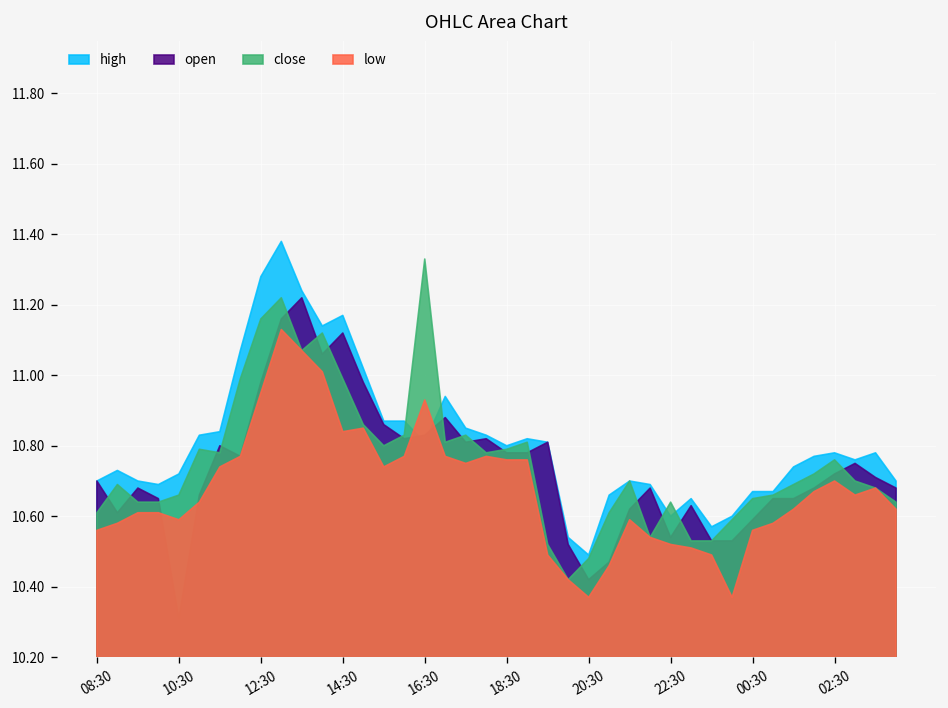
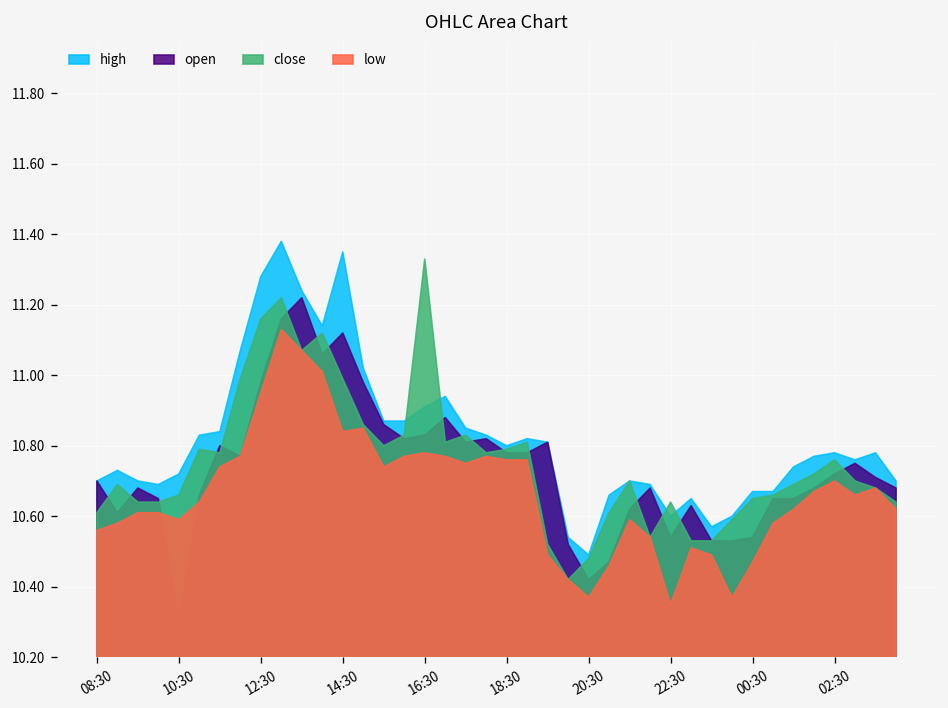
high, 14:30: 11.17 -> 11.35
high, 16:30: 10.81 -> 10.91
low, 16:30: 10.93 -> 10.78
low, 22:30: 10.52 -> 10.35
open, 00:30: 10.59 -> 10.54
low, 00:30: 10.56 -> 10.47
